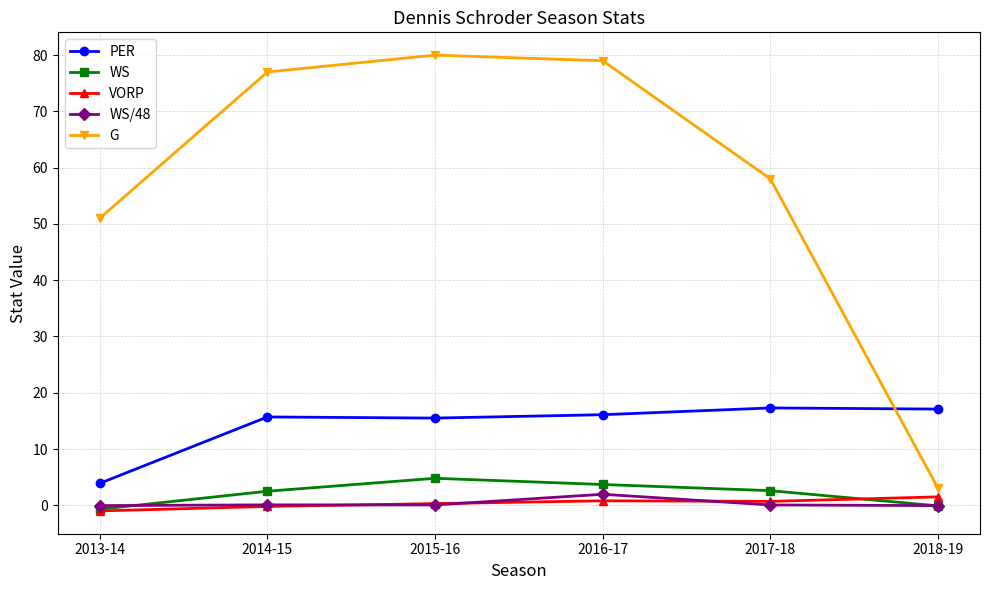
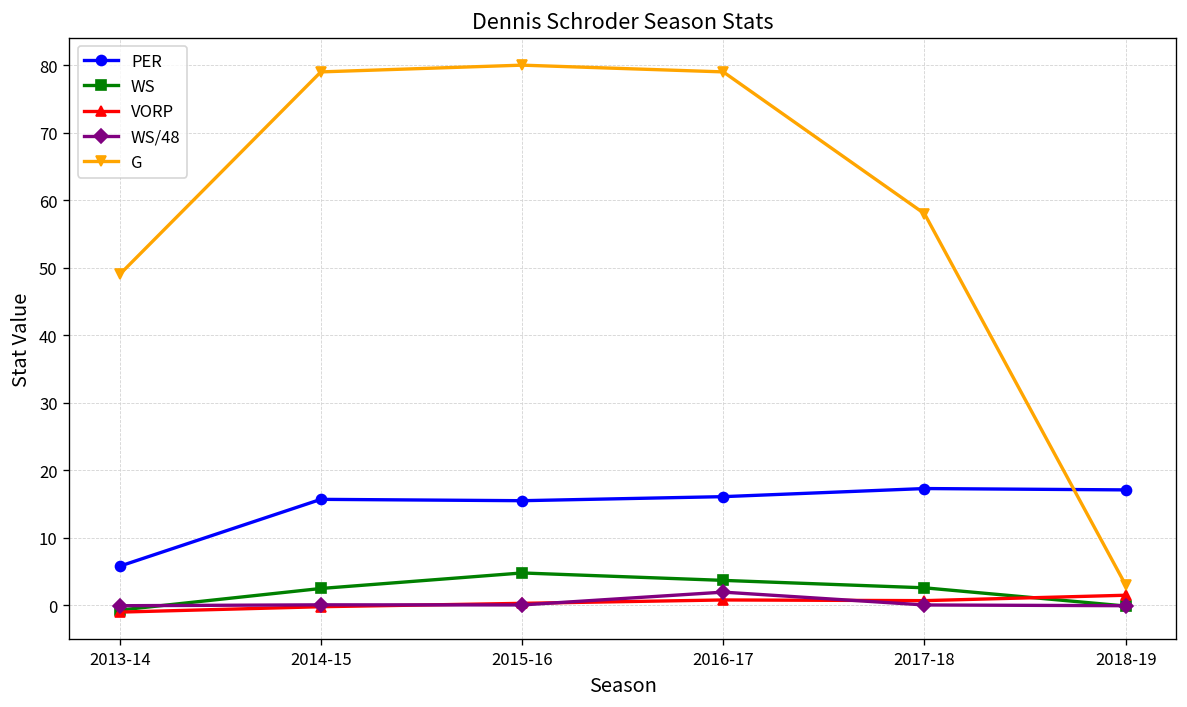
PER, 2013-14: 4 -> 6
G, 2013-14: 51 -> 49
G, 2014-15: 77 -> 79
